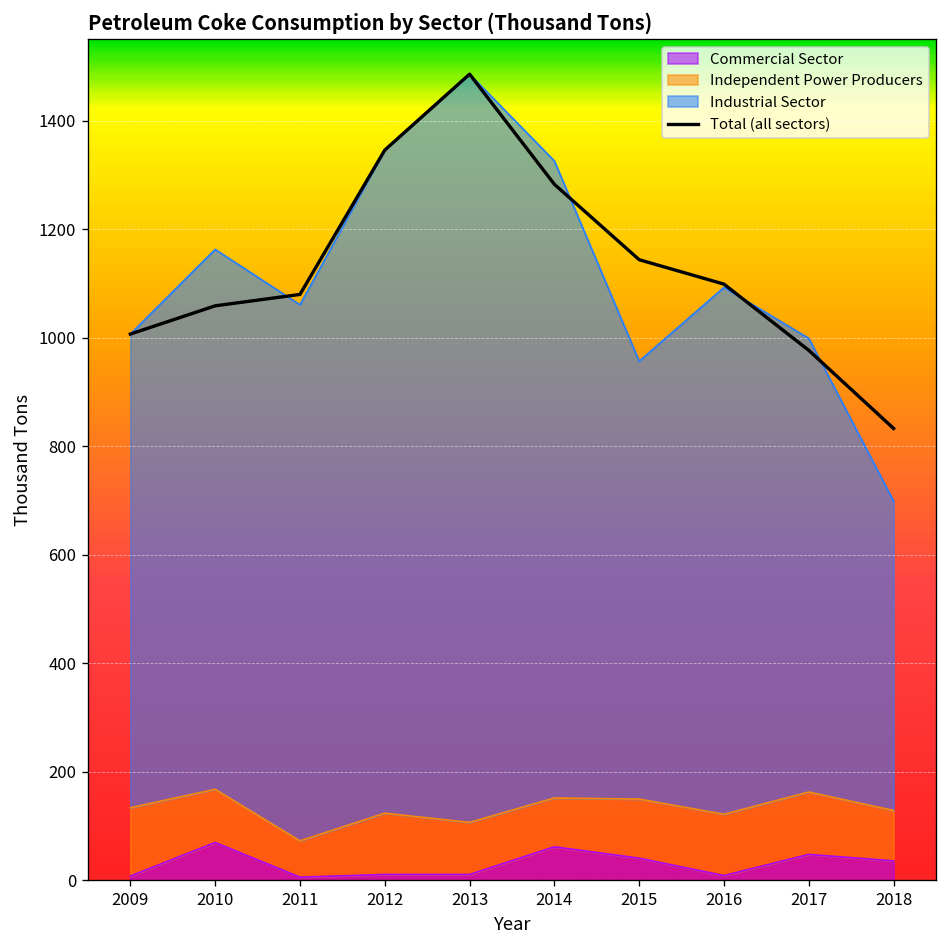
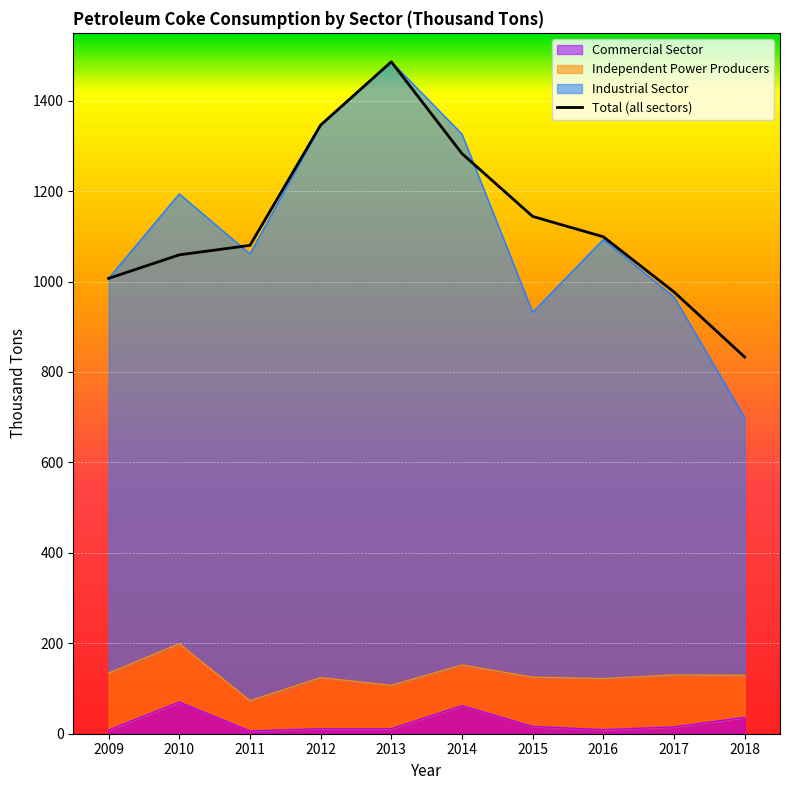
Independent Power Producers, 2010: 100 -> 130
Commercial Sector, 2015: 40 -> 20
Commercial Sector, 2017: 50 -> 20
